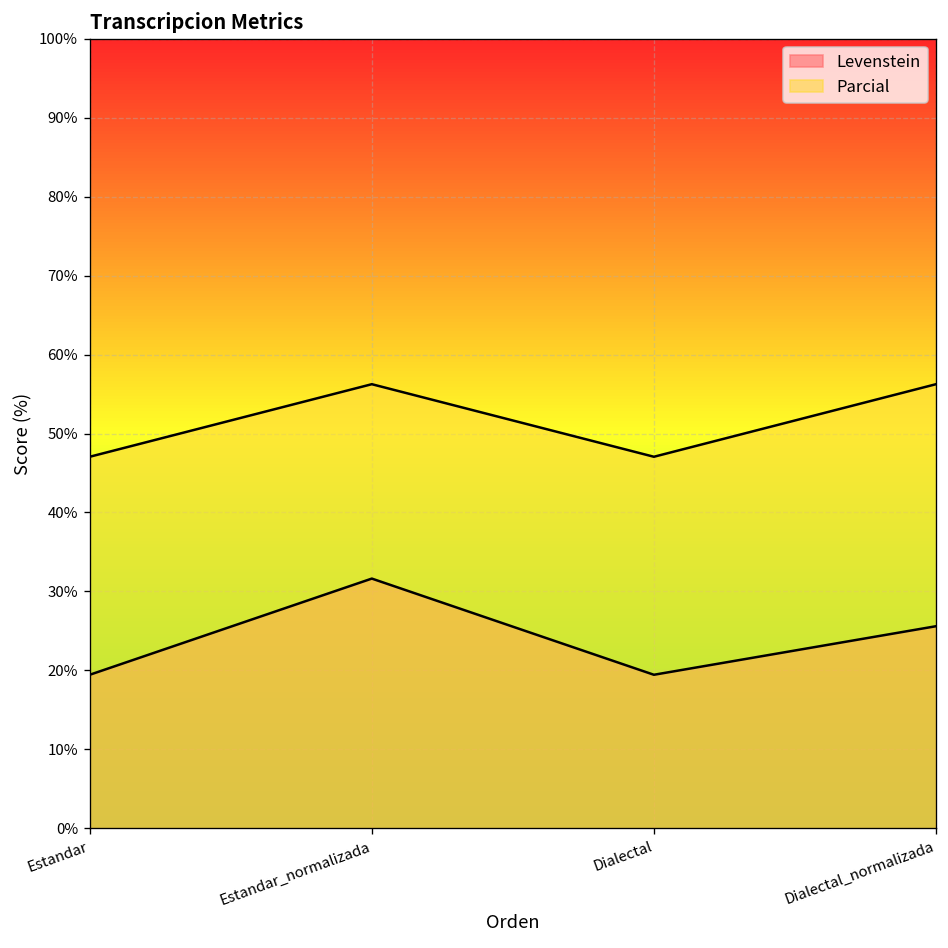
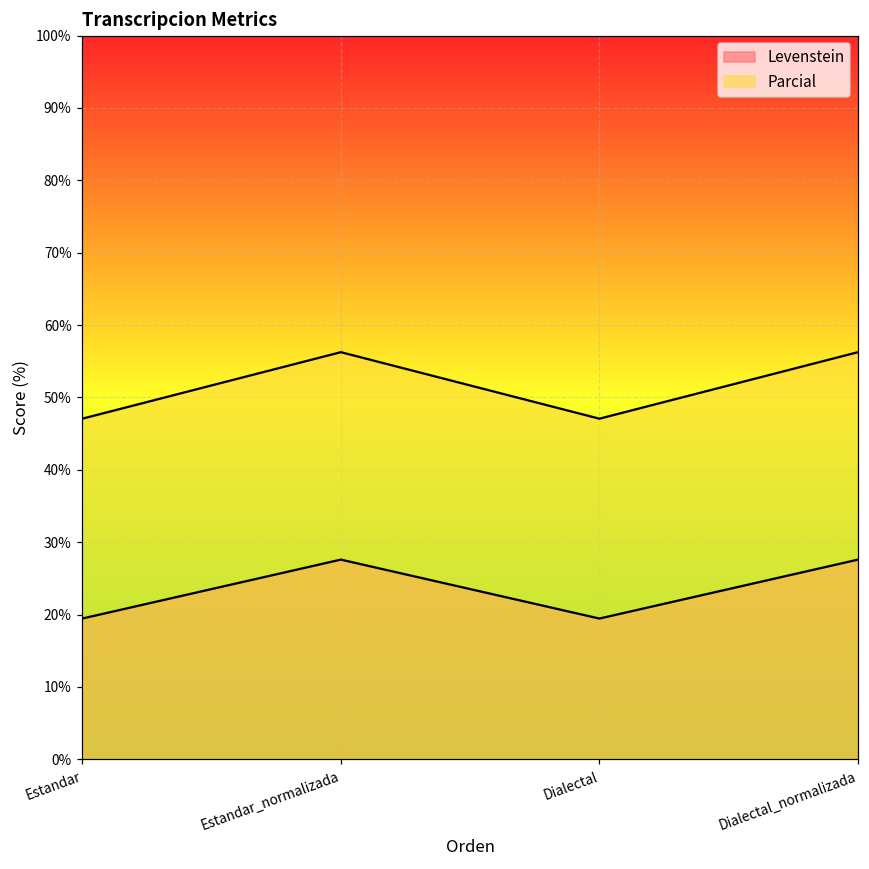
Levenstein, Estandar_normalizada: 32% -> 28%
Levenstein, Dialectal_normalizada: 26% -> 28%
